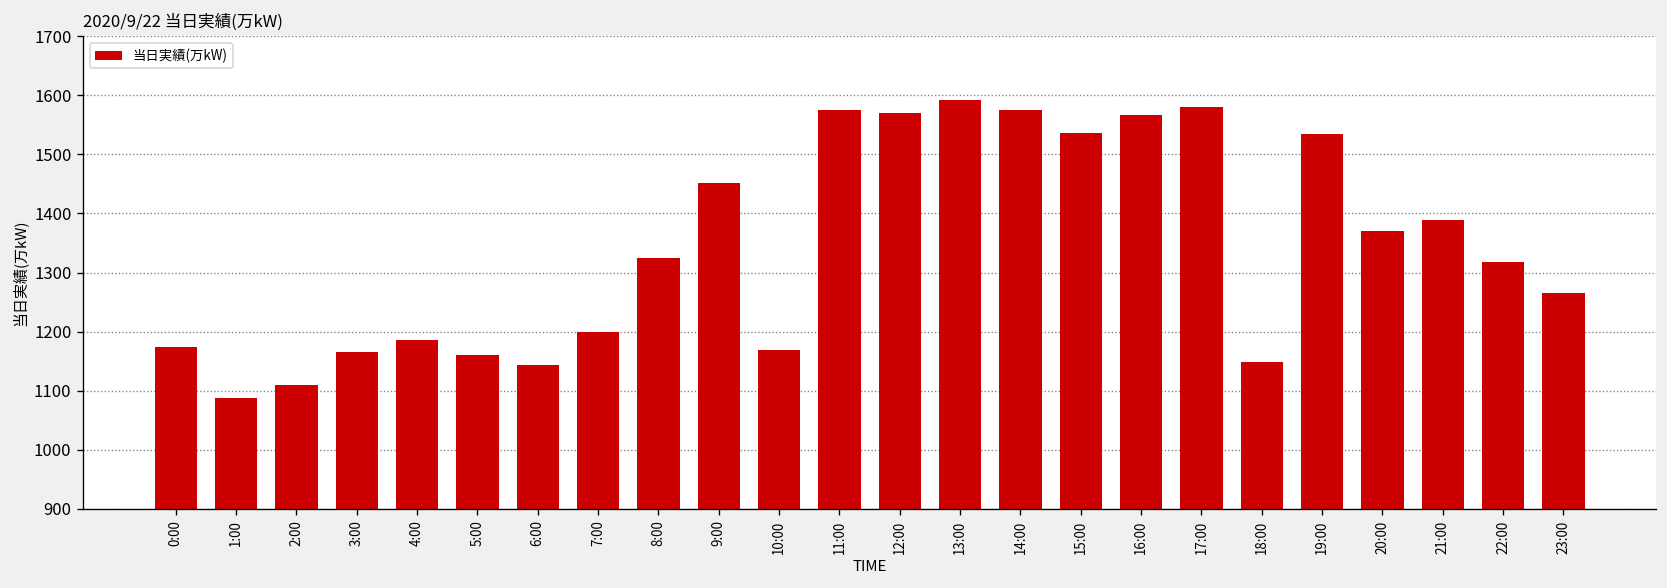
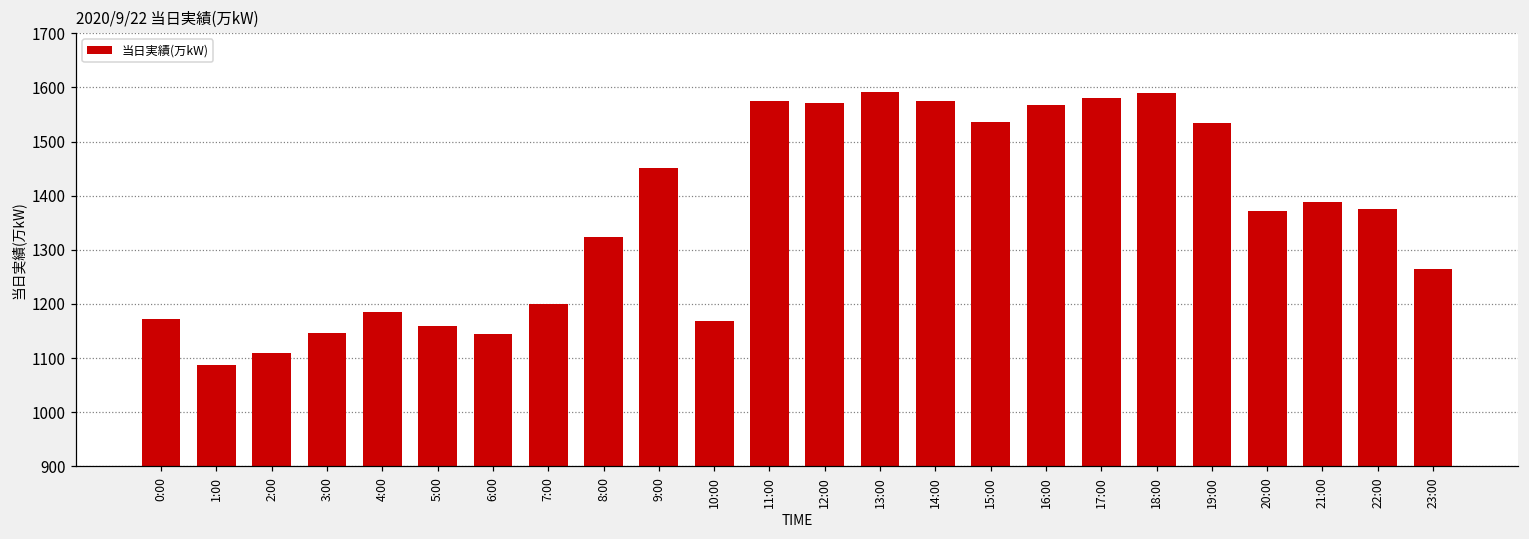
3:00: 1170 -> 1150
18:00: 1150 -> 1590
22:00: 1320 -> 1380
